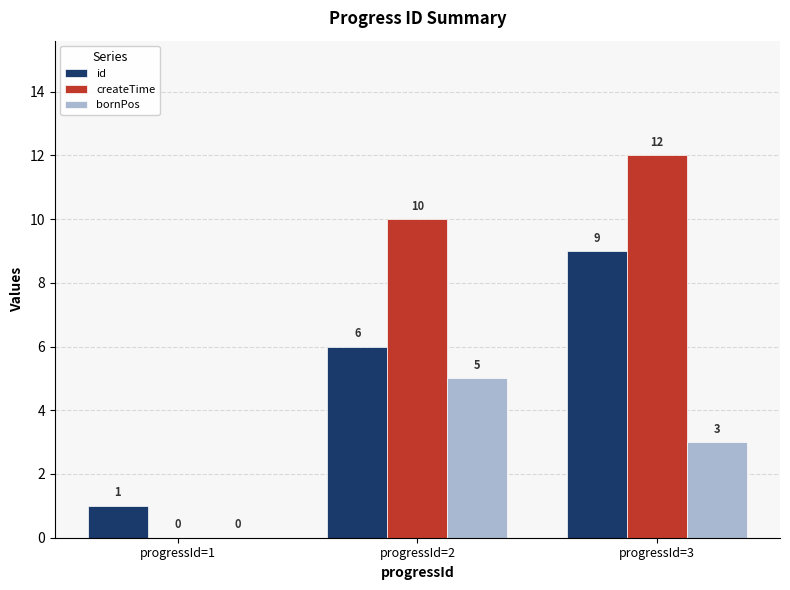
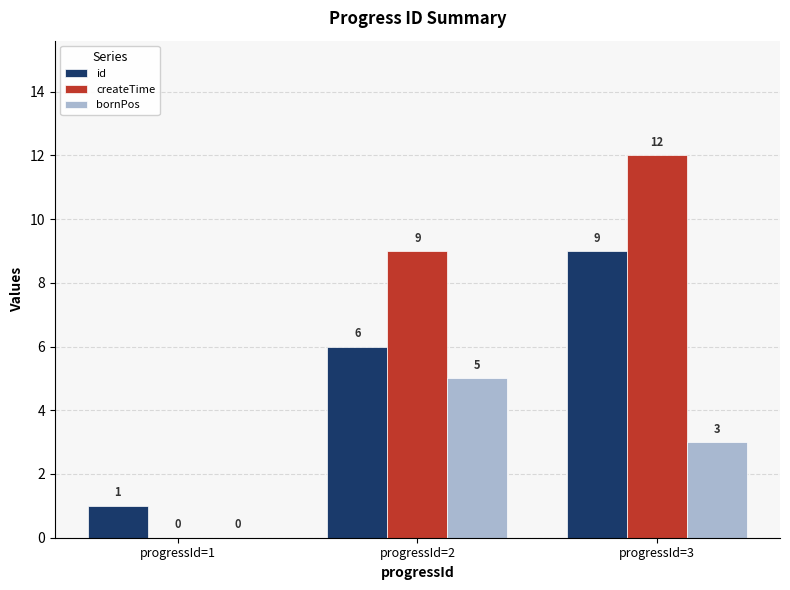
createTime, progressId=2: 10 -> 9
